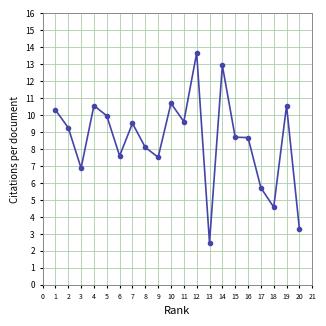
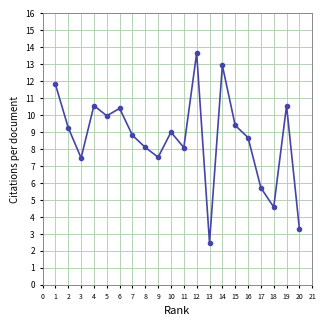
1: 10.3 -> 11.8
3: 6.9 -> 7.5
6: 7.6 -> 10.4
7: 9.5 -> 8.8
10: 10.7 -> 9.0
11: 9.6 -> 8.1
15: 8.7 -> 9.4
